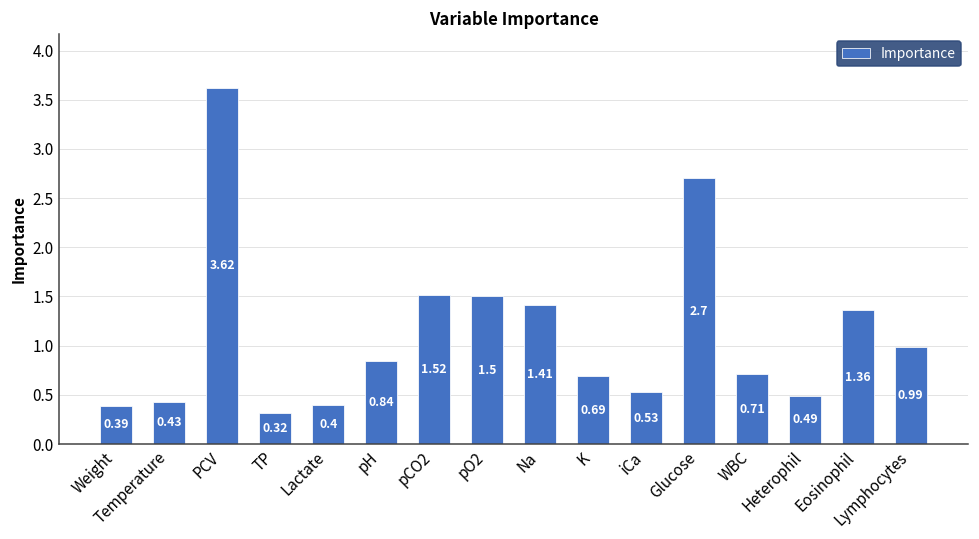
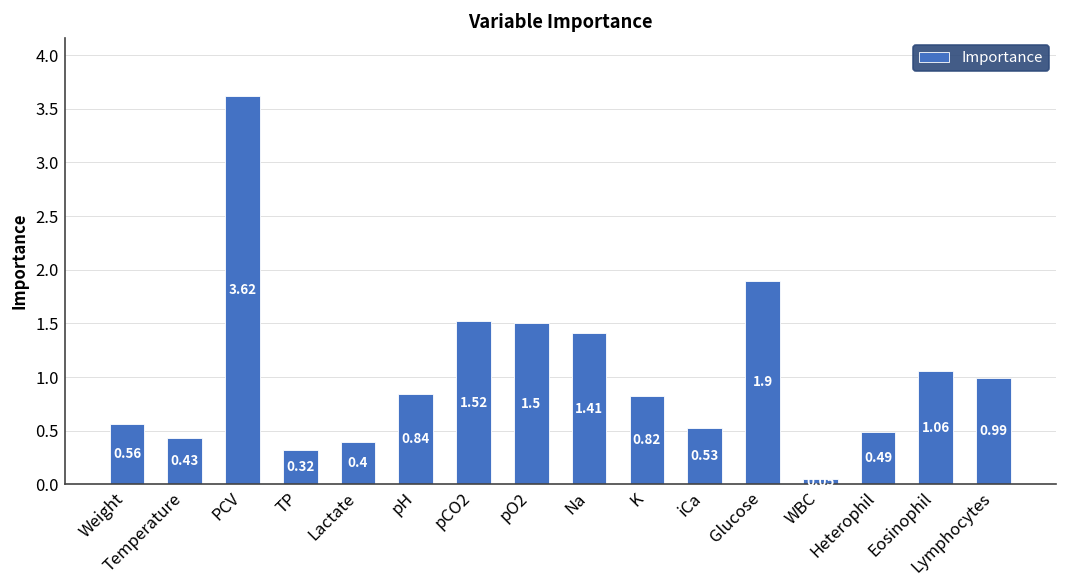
Weight: 0.39 -> 0.56
K: 0.69 -> 0.82
Glucose: 2.7 -> 1.9
WBC: 0.7 -> 0.1
Eosinophil: 1.36 -> 1.06
